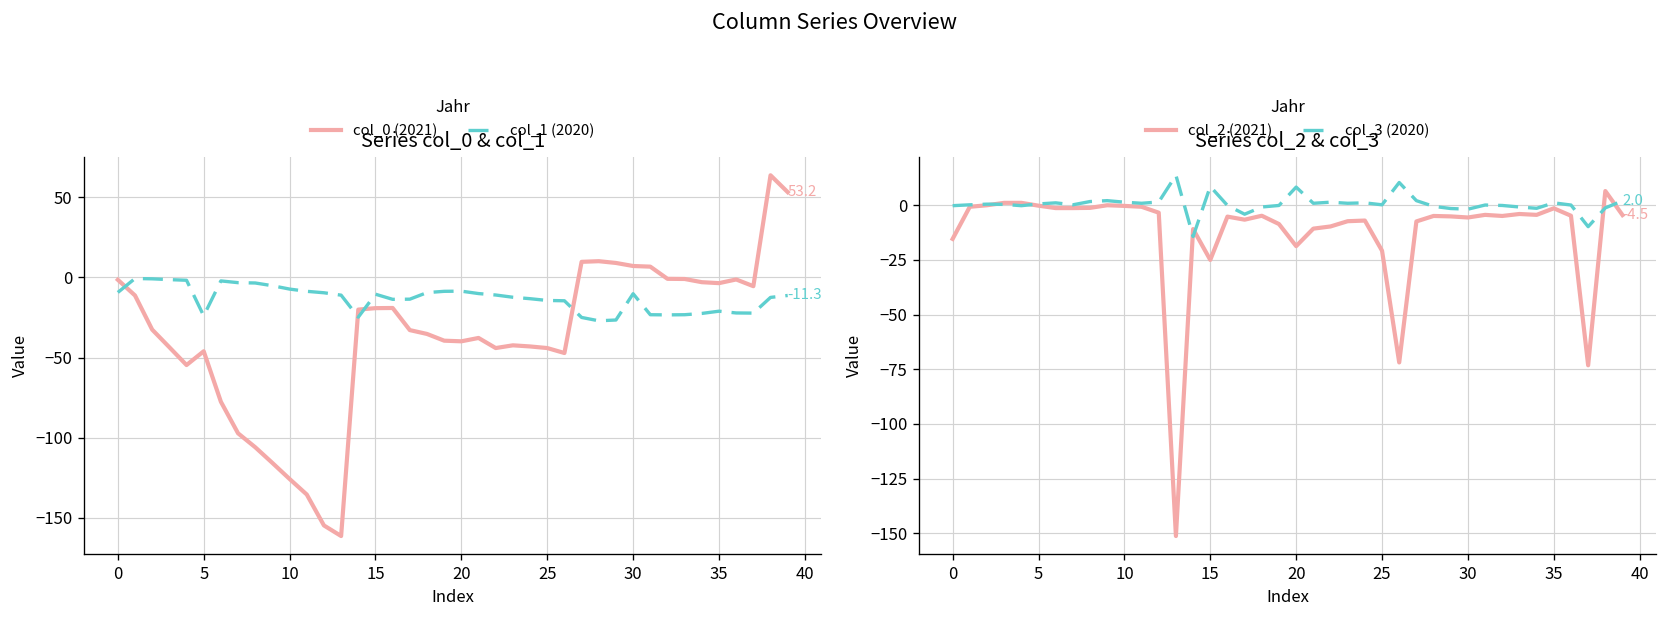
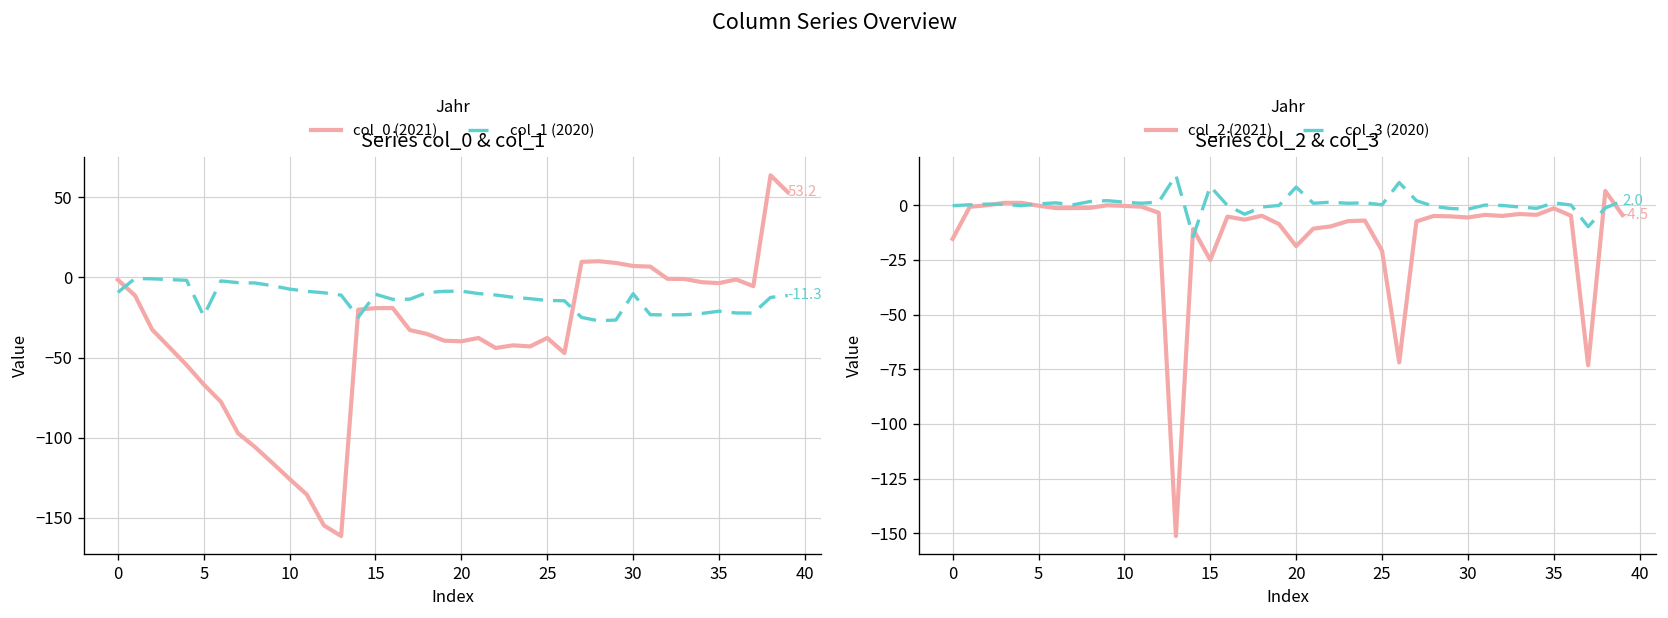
Series col_0 & col_1, col_0 (2021), 5: -46 -> -67
Series col_0 & col_1, col_0 (2021), 25: -44 -> -38
